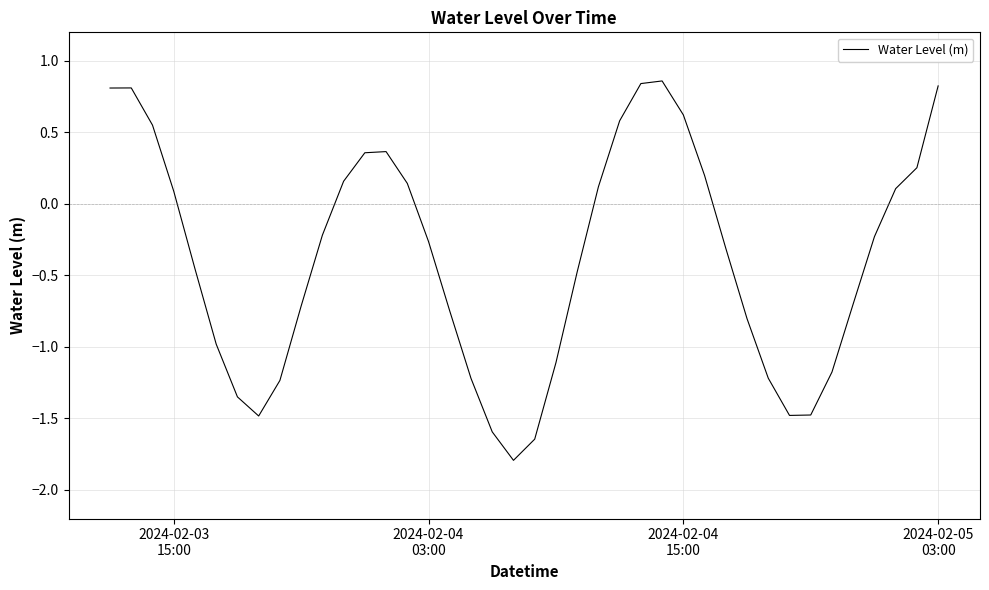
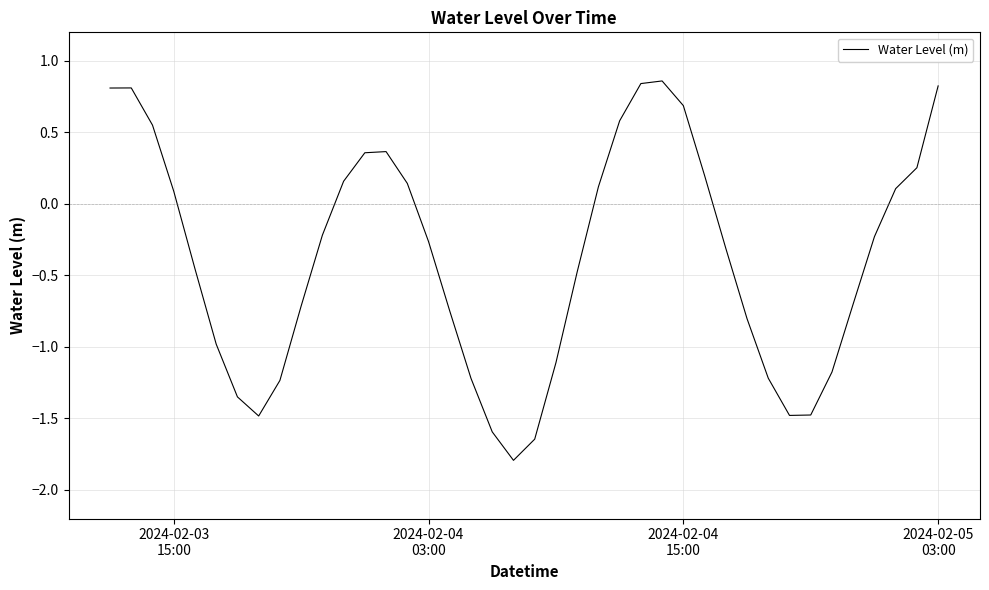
2024-02-04 15:00: 0.62 -> 0.69
